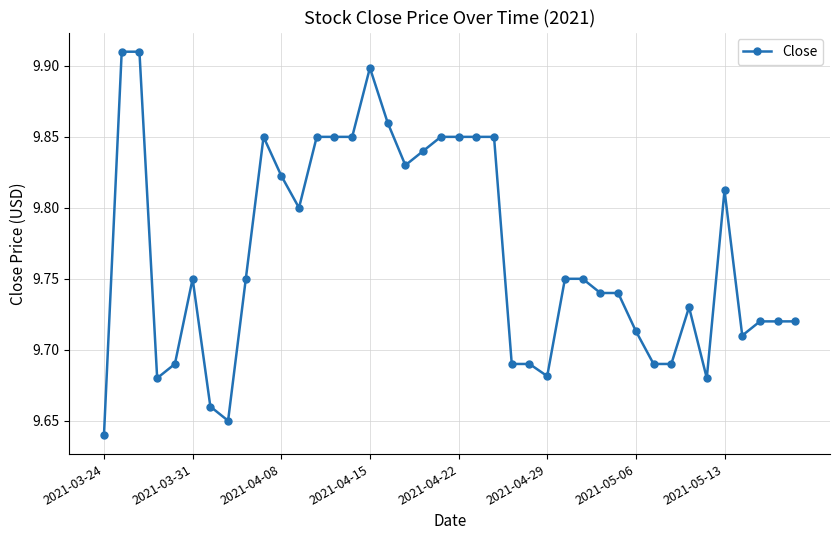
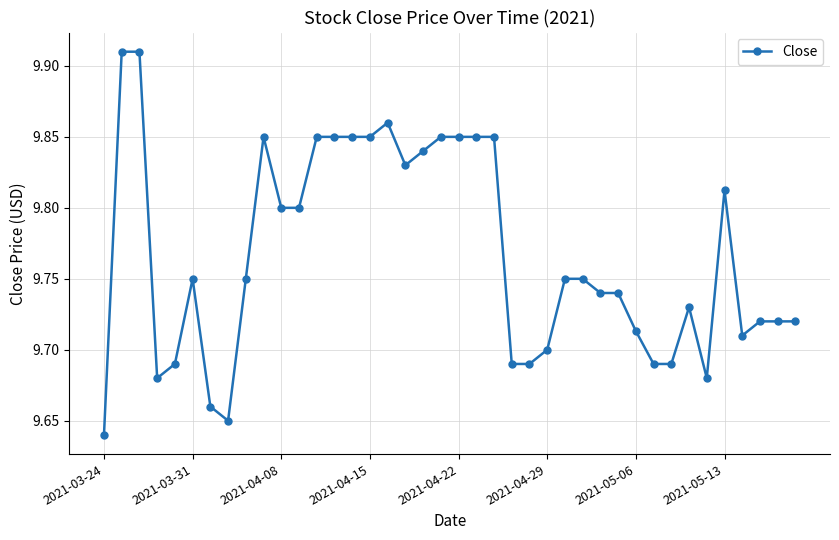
2021-04-08: 9.823 -> 9.800
2021-04-15: 9.899 -> 9.850
2021-04-29: 9.681 -> 9.700
